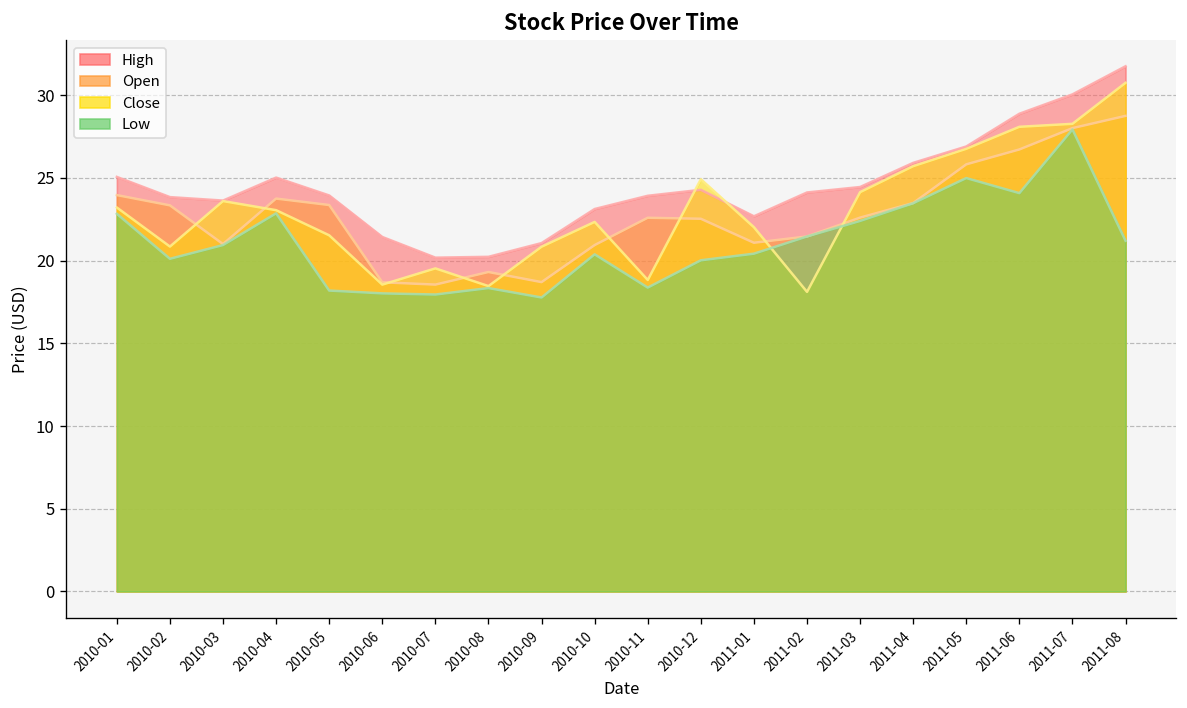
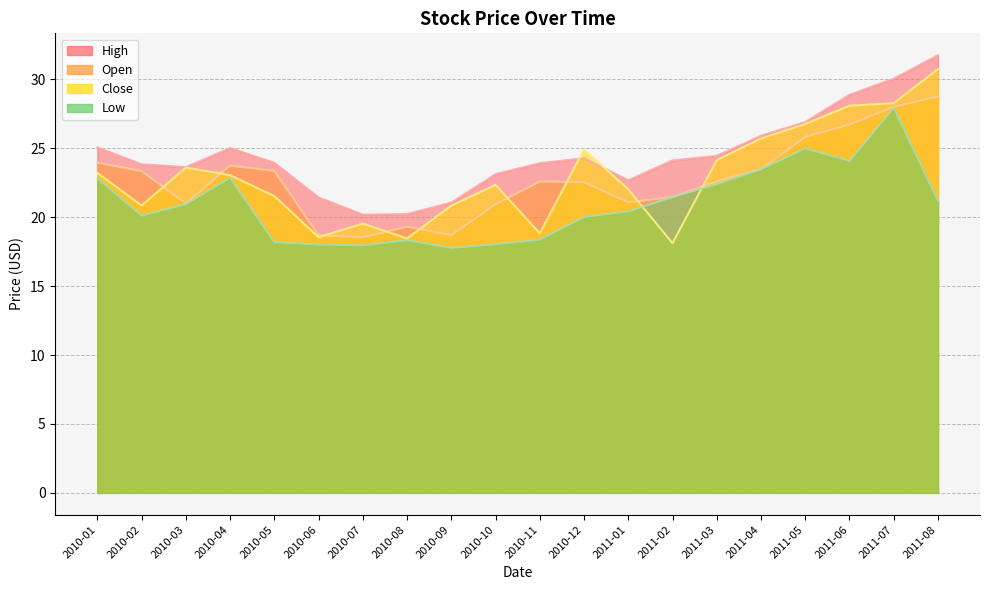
Low, 2010-10: 20.4 -> 18.0
